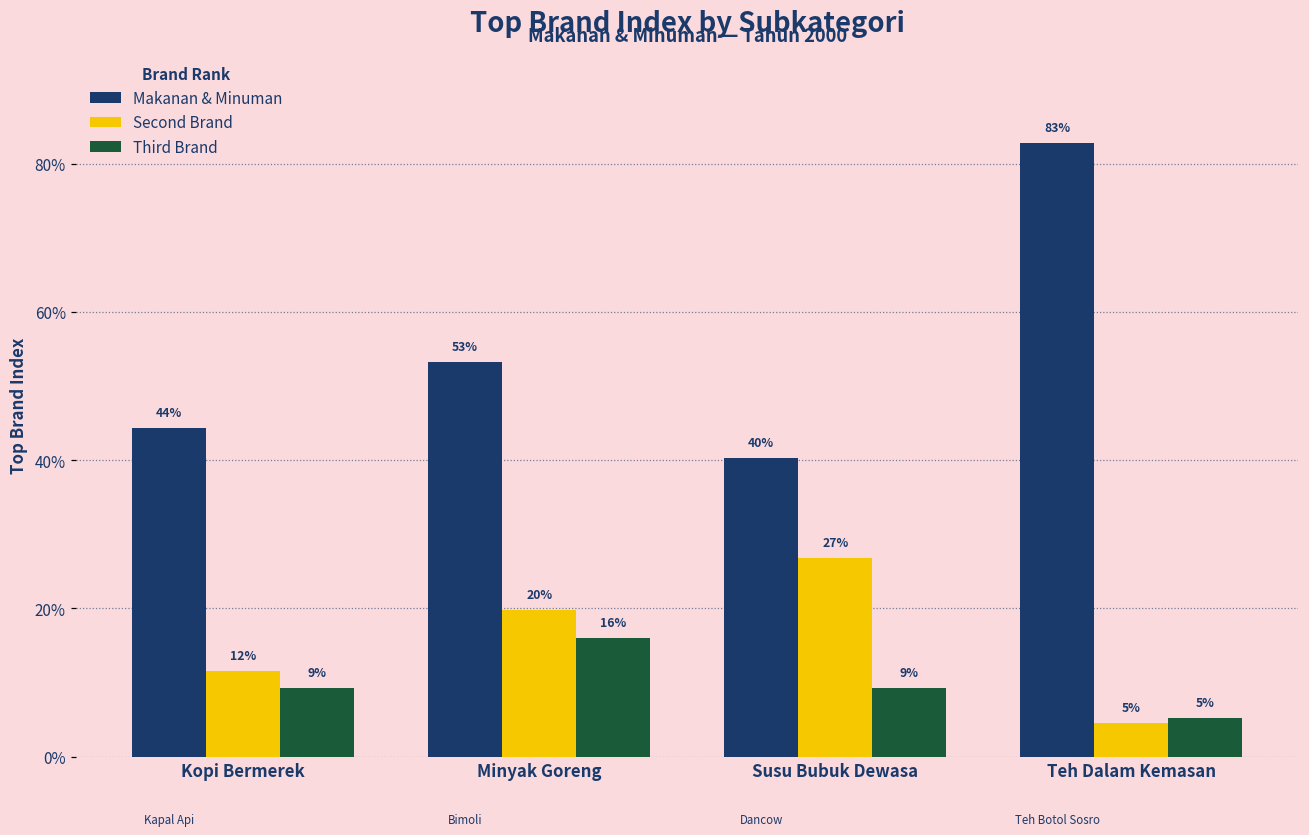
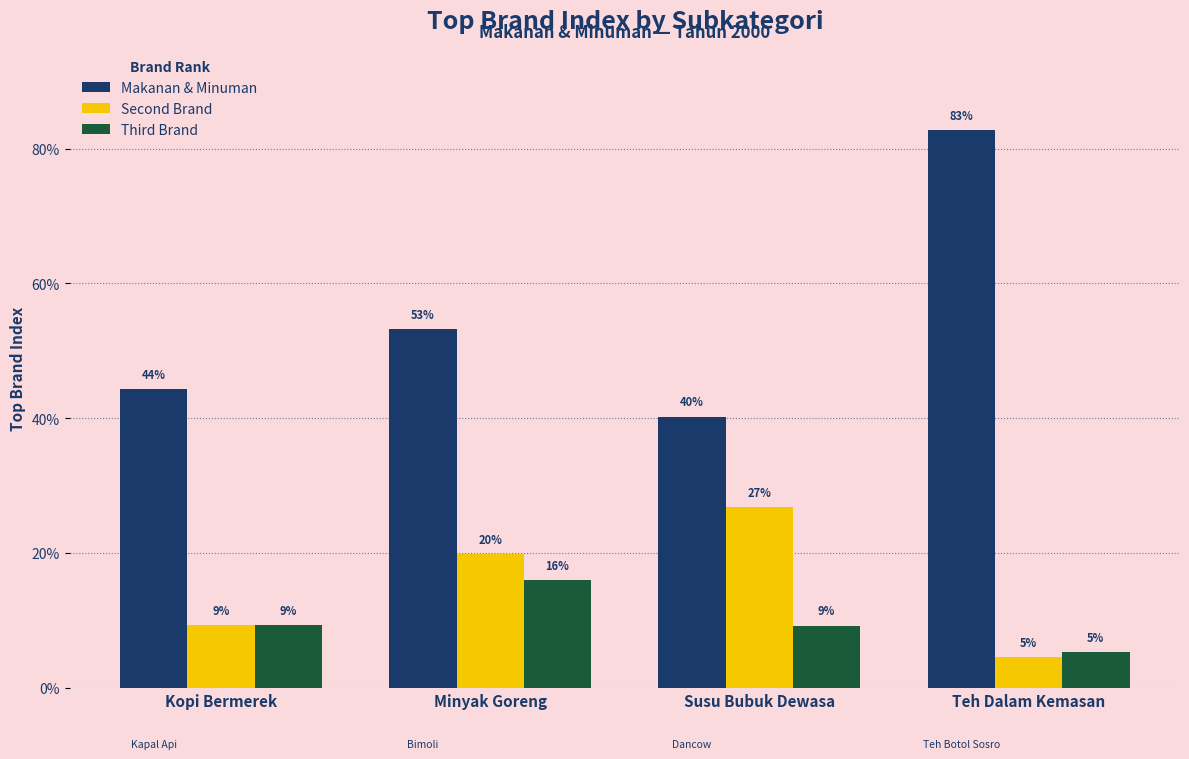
Second Brand, Kopi Bermerek: 12% -> 9%
